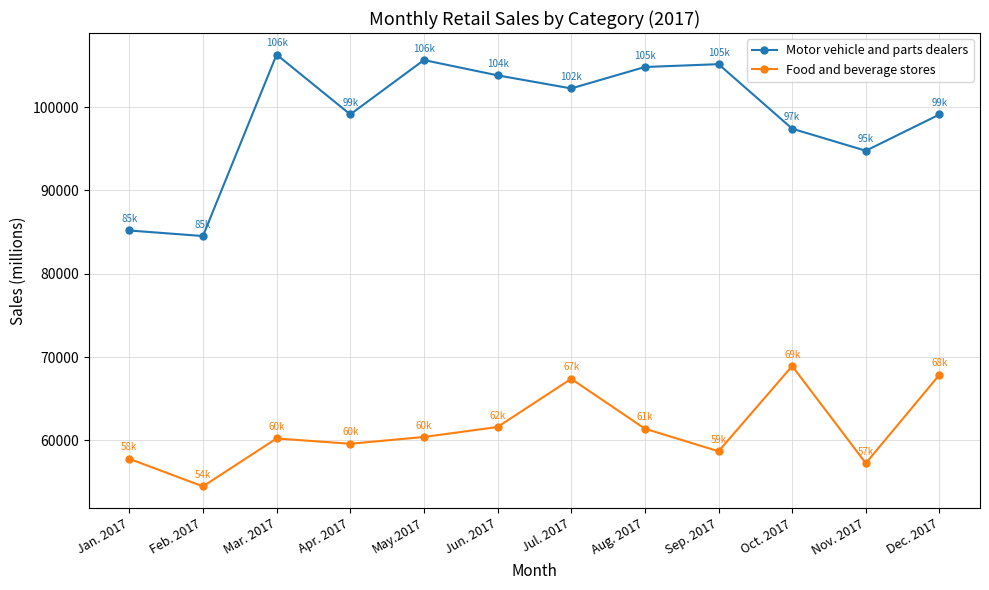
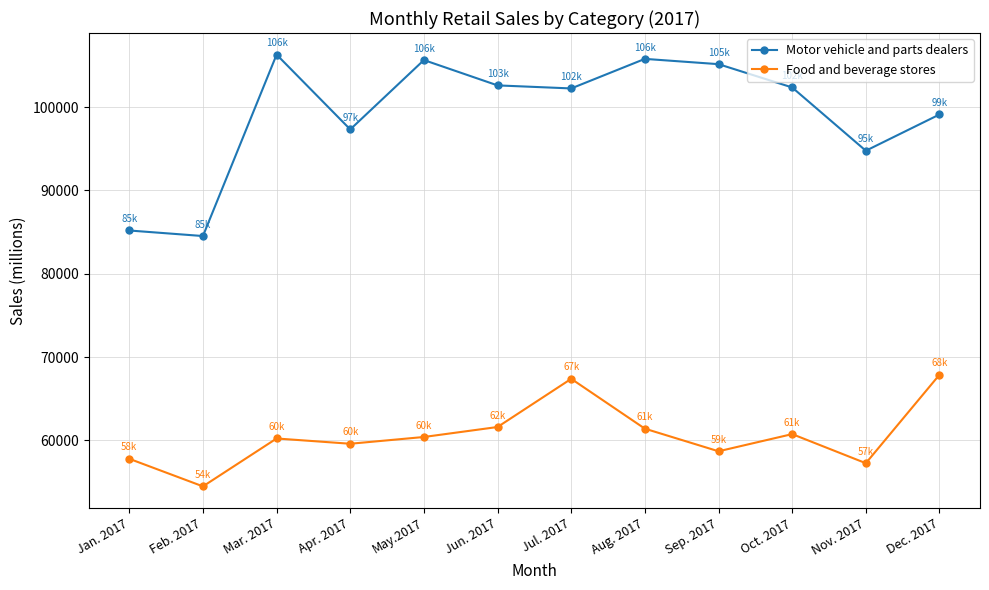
Motor vehicle and parts dealers, Apr. 2017: 99k -> 97k
Motor vehicle and parts dealers, Jun. 2017: 104k -> 103k
Motor vehicle and parts dealers, Aug. 2017: 105k -> 106k
Motor vehicle and parts dealers, Oct. 2017: 97000 -> 102000
Food and beverage stores, Oct. 2017: 69k -> 61k
